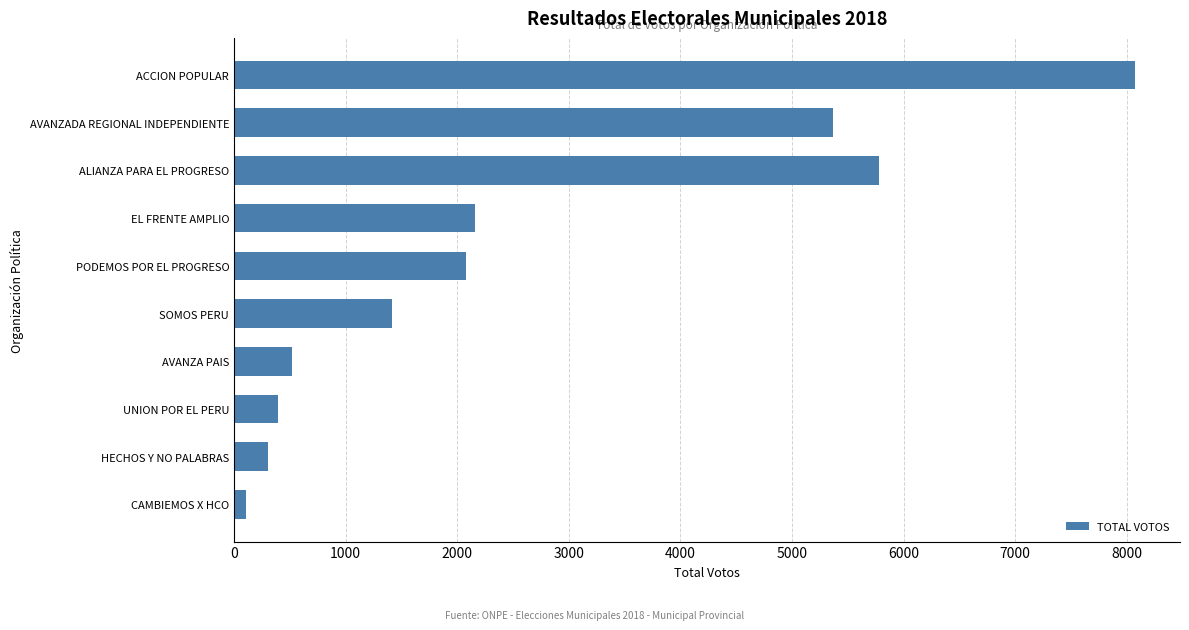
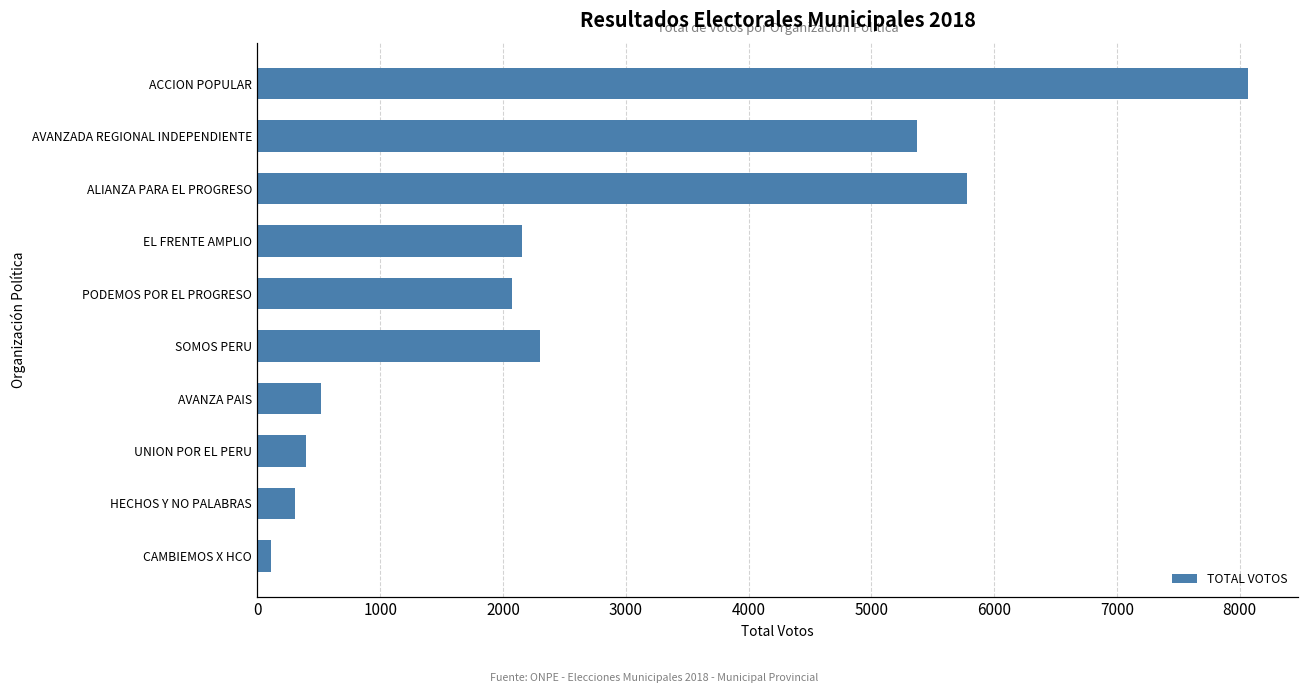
SOMOS PERU: 1420 -> 2300
